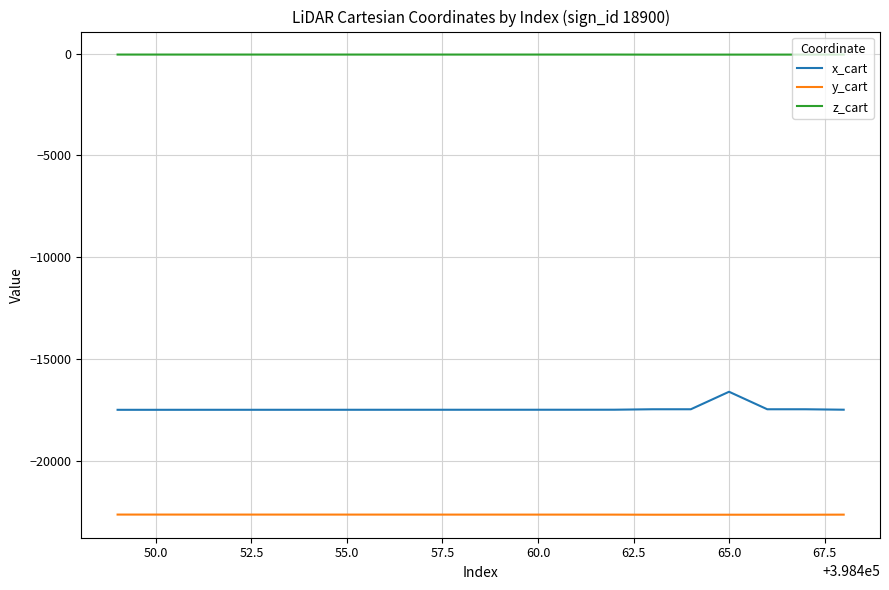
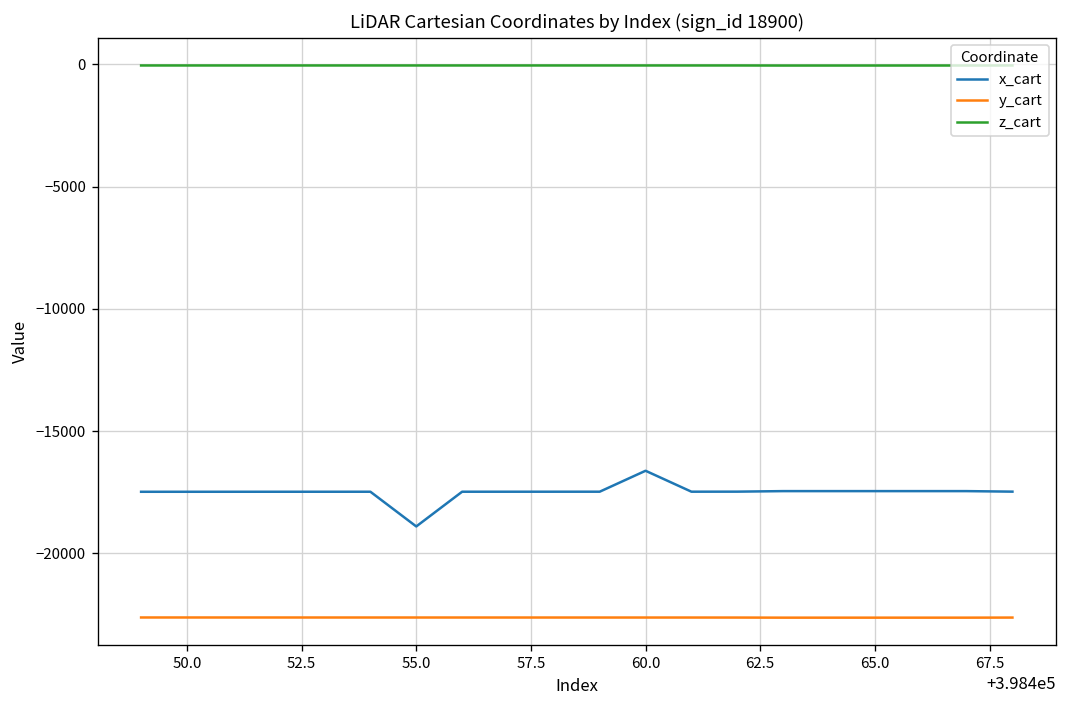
x_cart, 55.0: -17500 -> -18900
x_cart, 60.0: -17500 -> -16600
x_cart, 65.0: -16600 -> -17500
